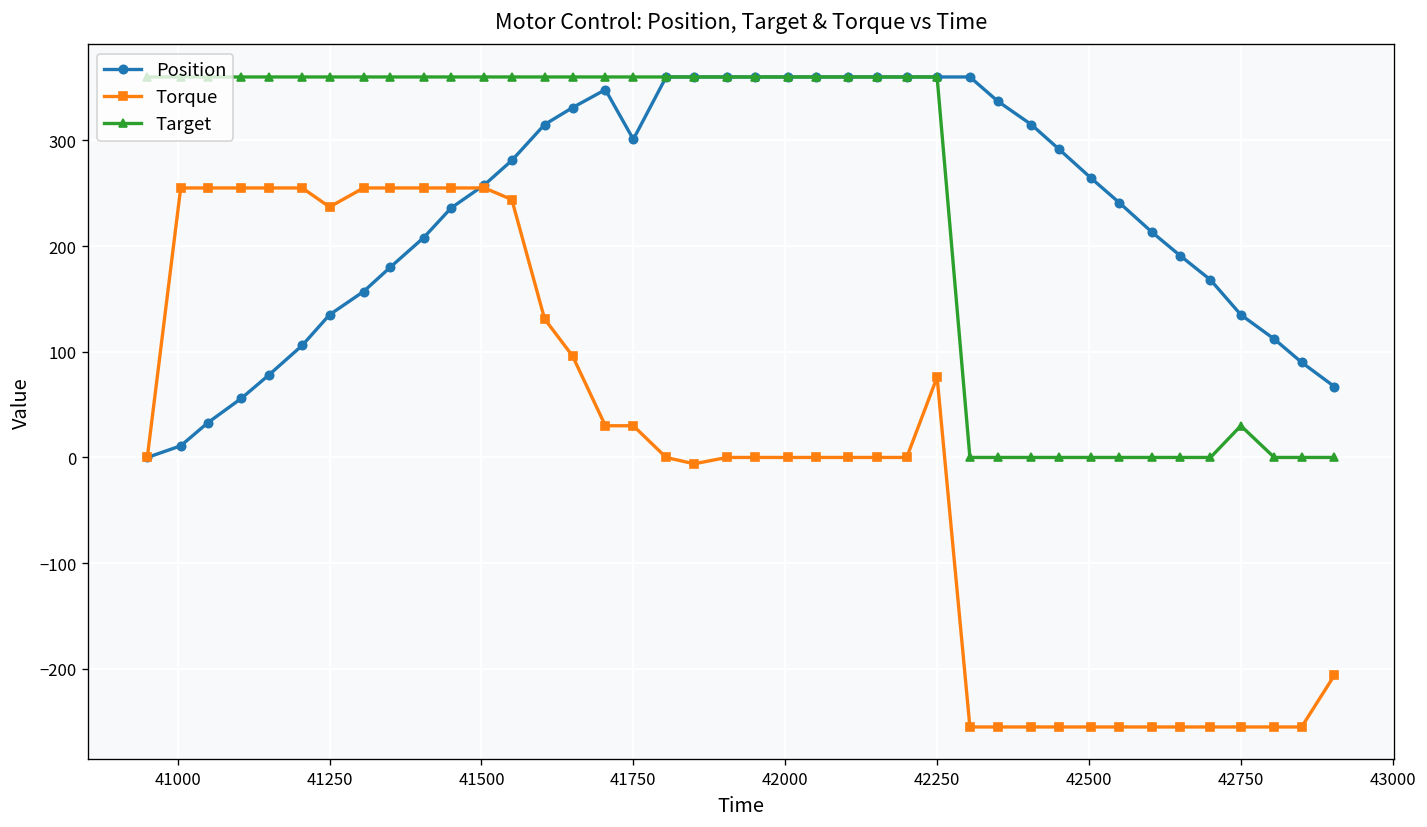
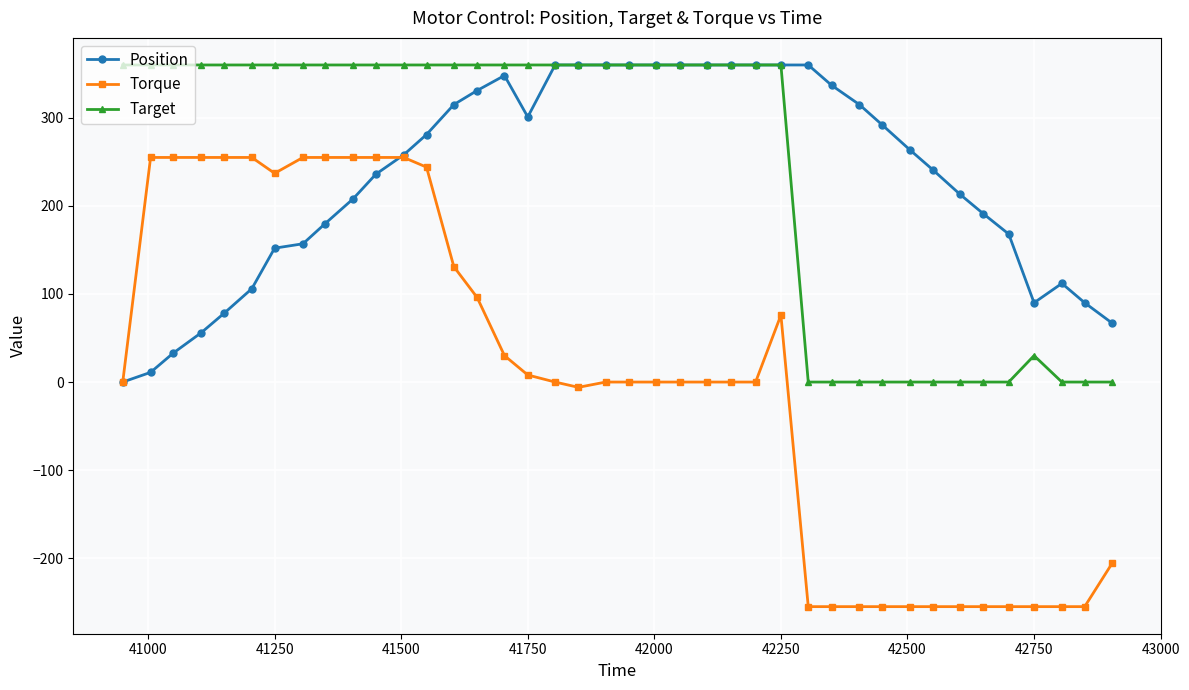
Position, 41250: 140 -> 150
Torque, 41750: 30 -> 10
Position, 42750: 140 -> 90
